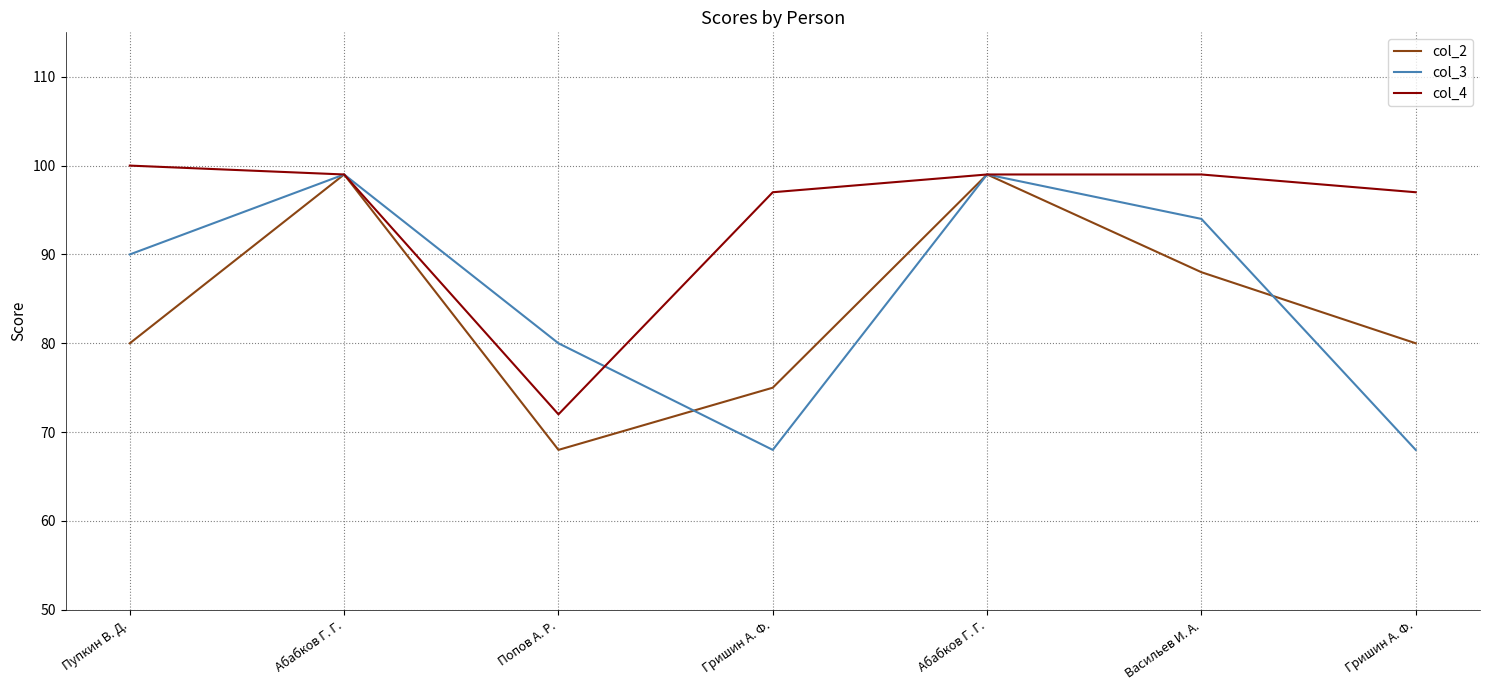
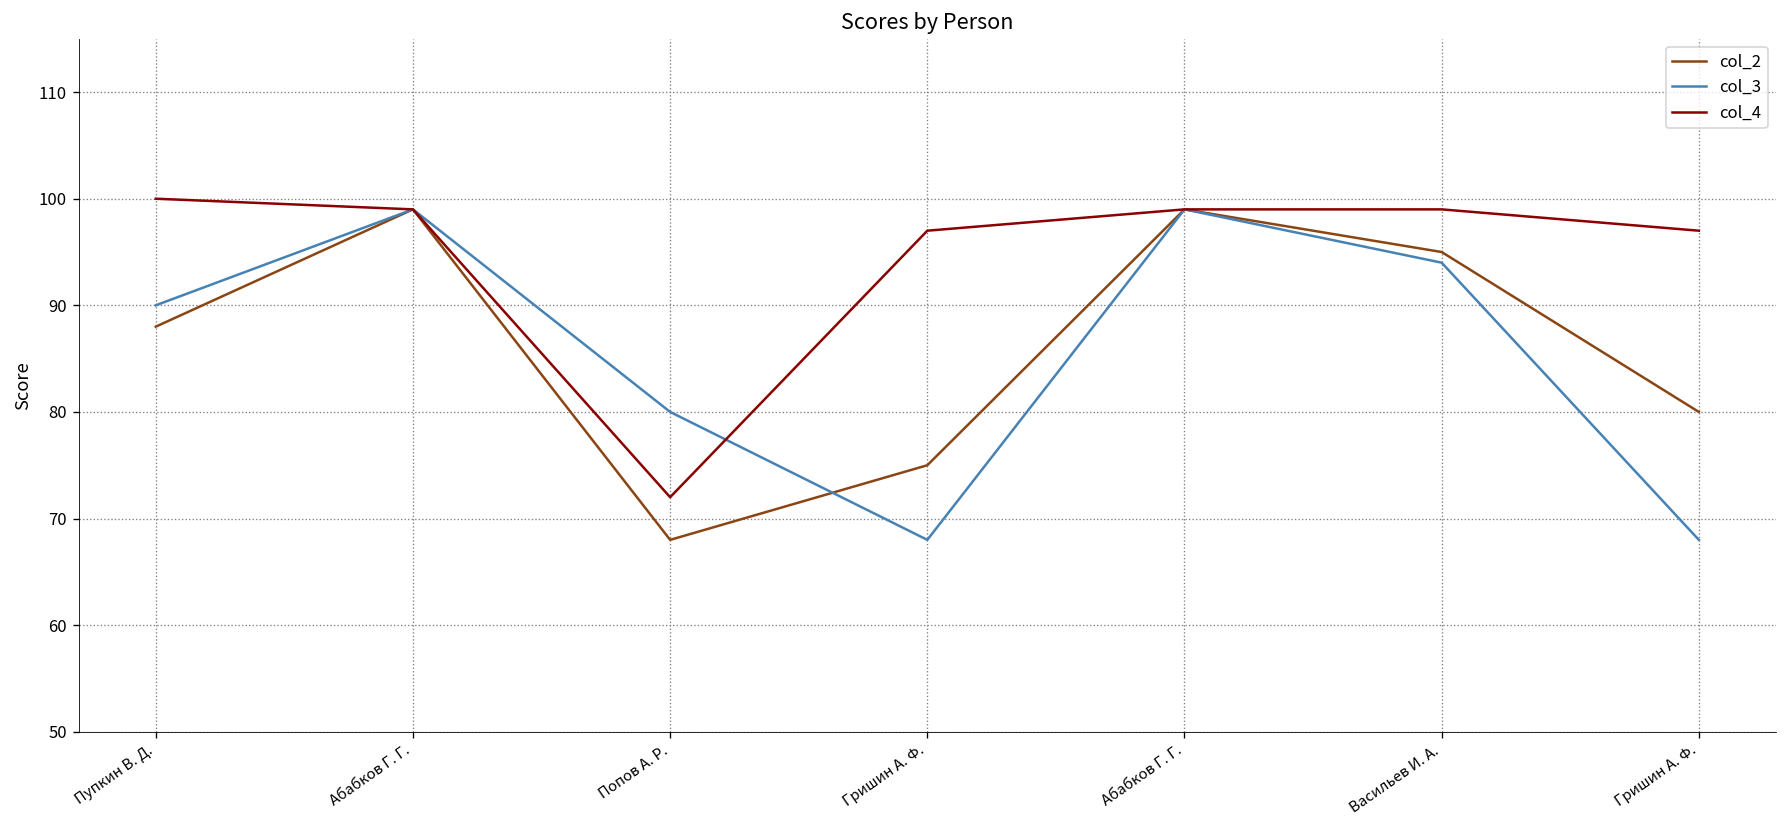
col_2, Пупкин В. Д.: 80 -> 88
col_2, Васильев И. А.: 88 -> 95
